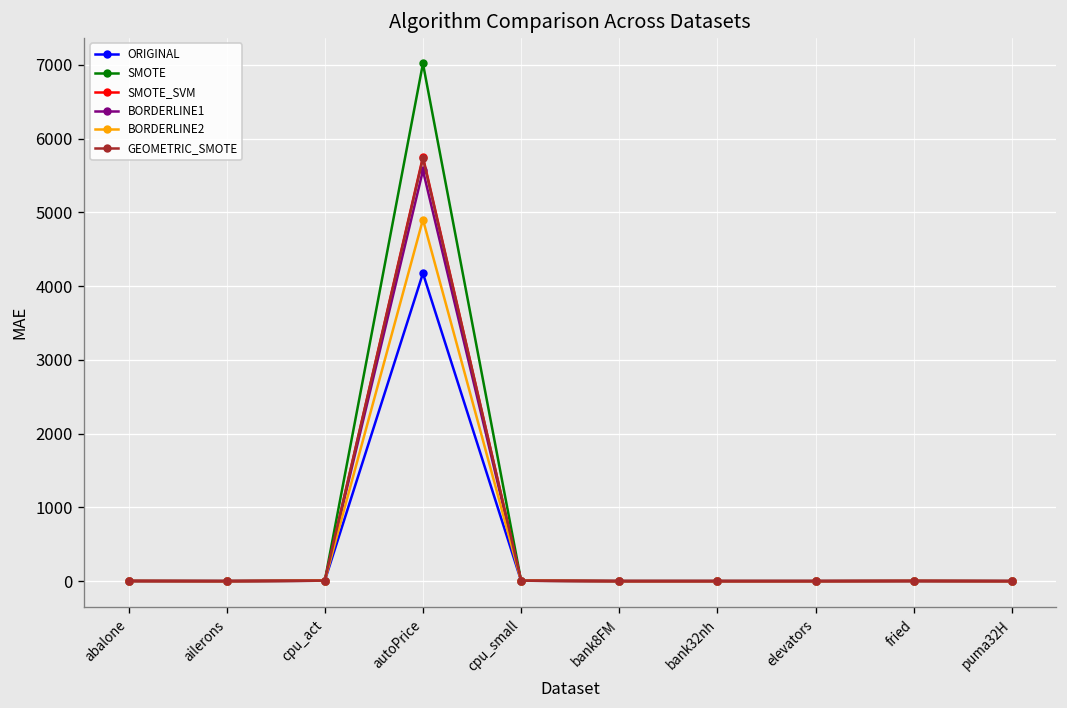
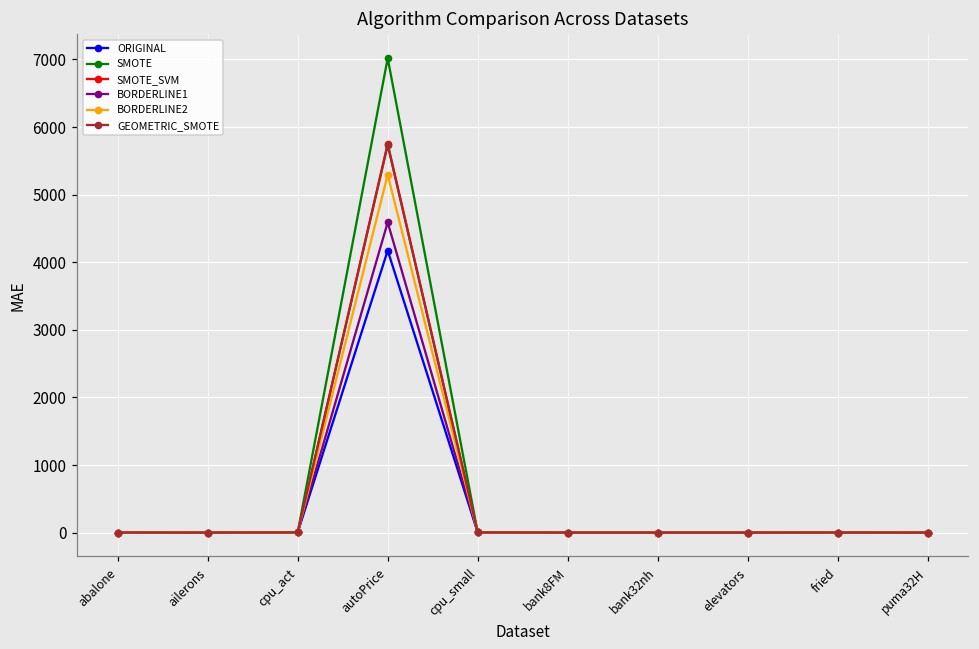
BORDERLINE1, autoPrice: 5600 -> 4600
BORDERLINE2, autoPrice: 4900 -> 5300
